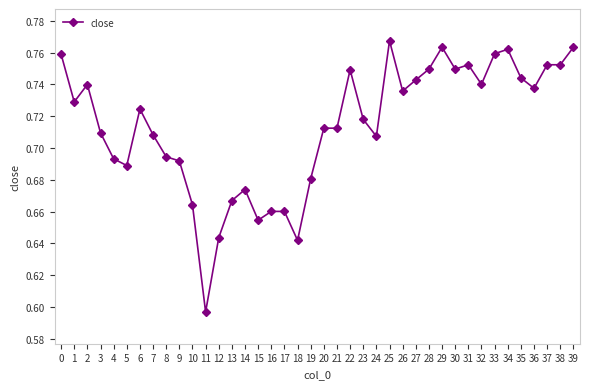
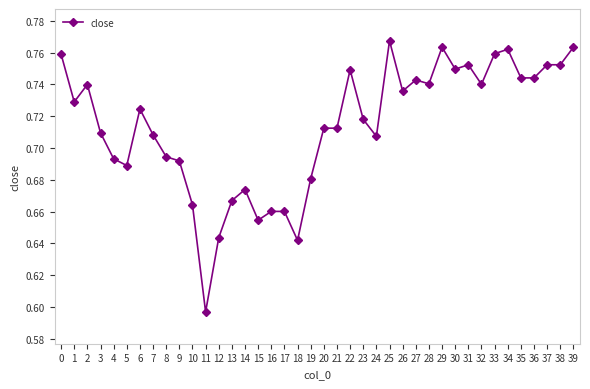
28: 0.750 -> 0.740
36: 0.738 -> 0.744
